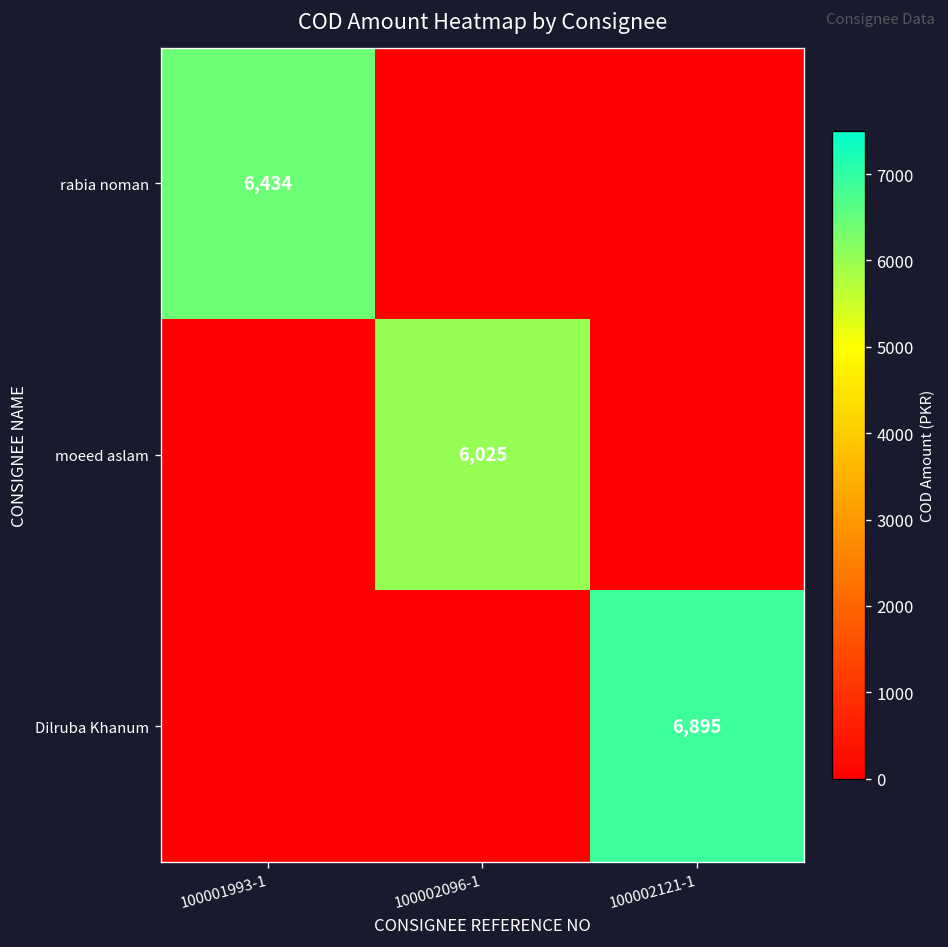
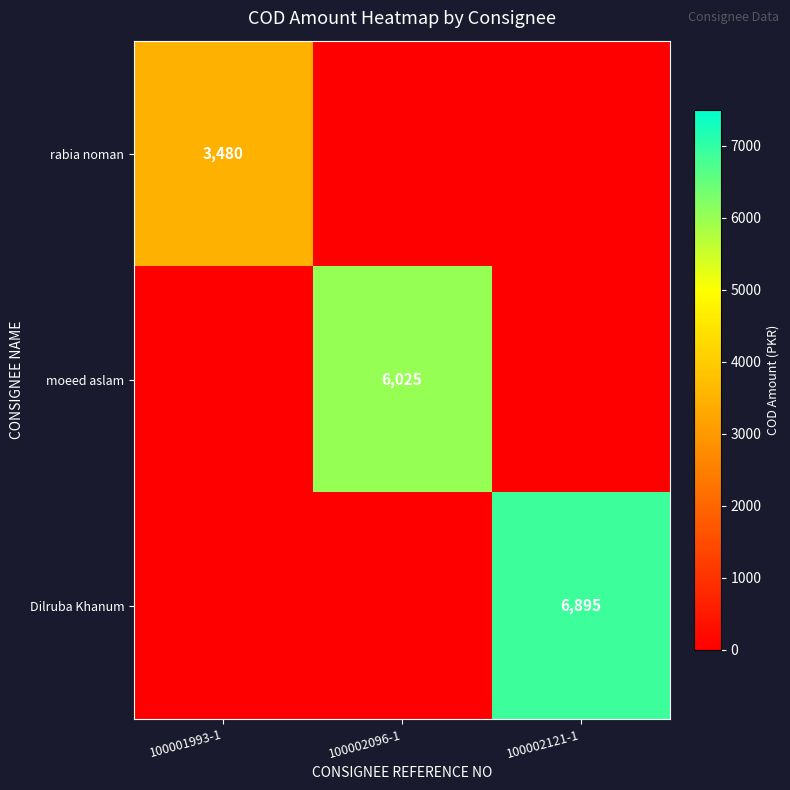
rabia noman, 100001993-1: 6,434 -> 3,480
